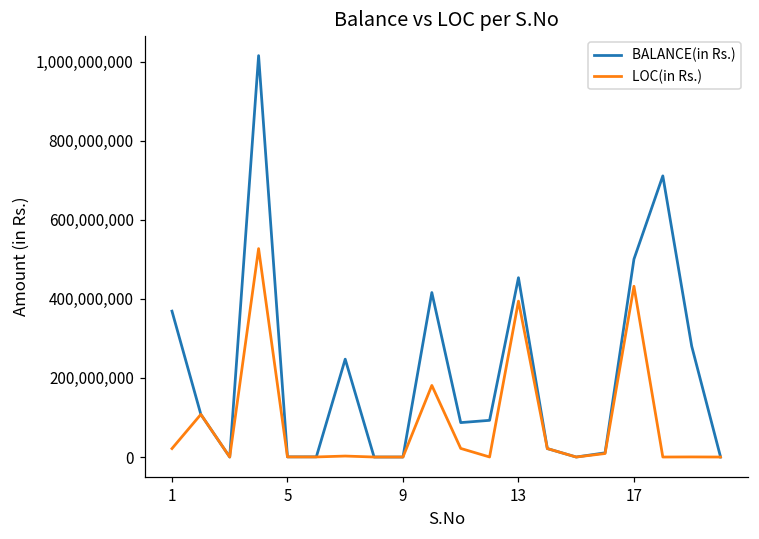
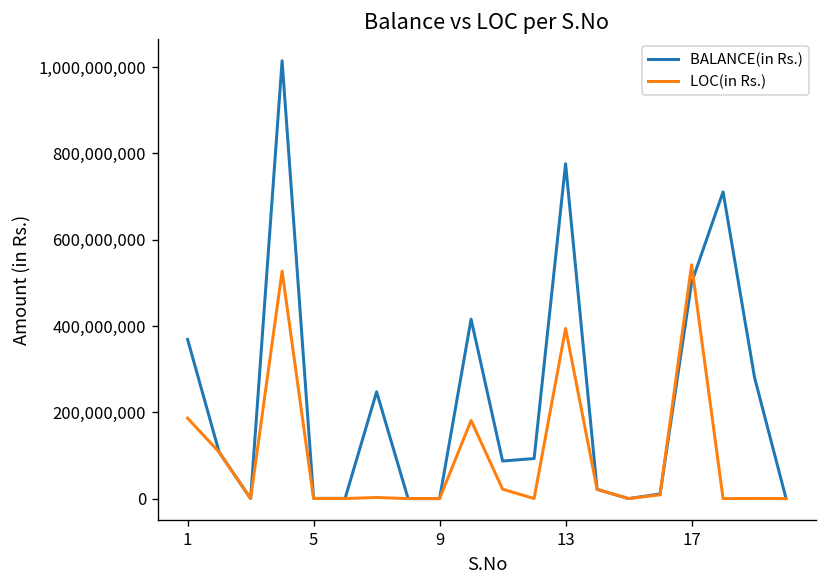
LOC(in Rs.), 1: 20,000,000 -> 190,000,000
BALANCE(in Rs.), 13: 450,000,000 -> 780,000,000
LOC(in Rs.), 17: 430,000,000 -> 540,000,000
